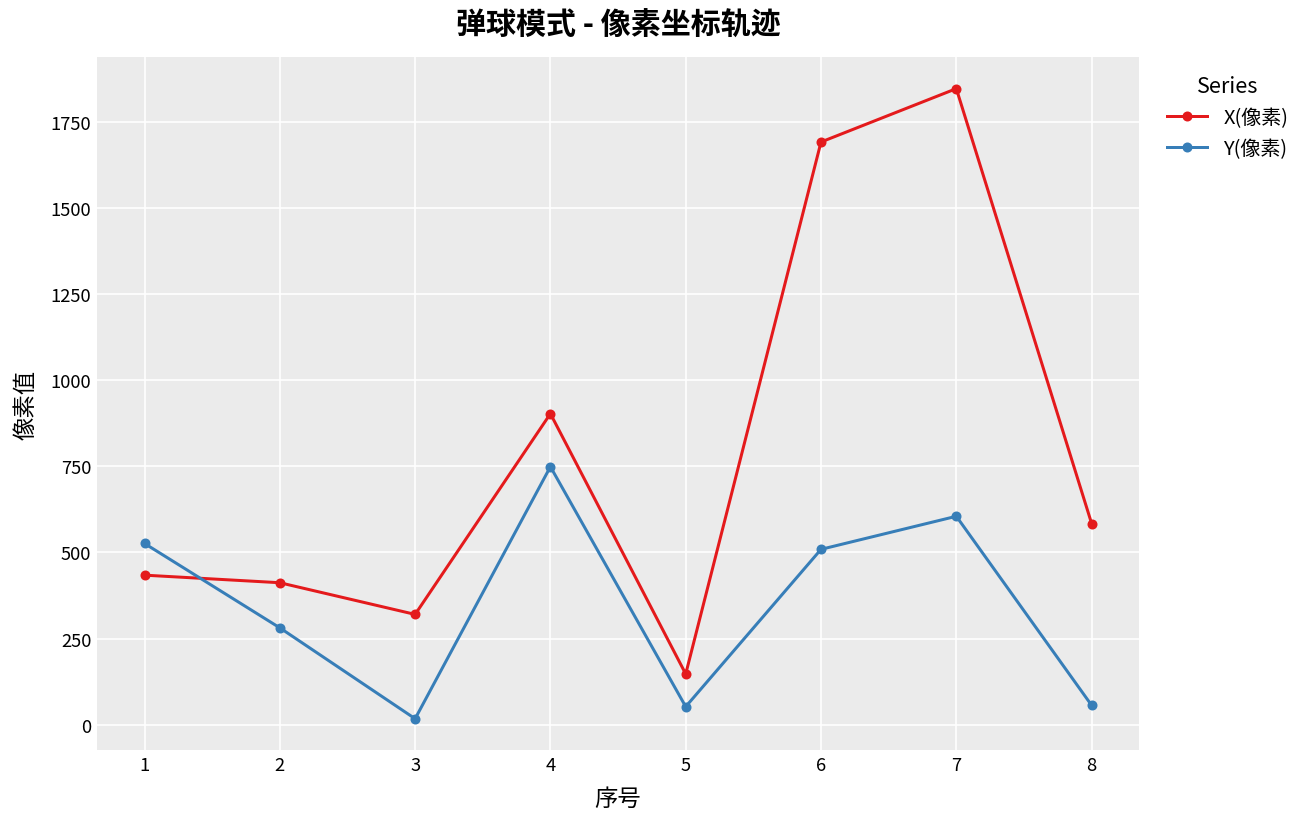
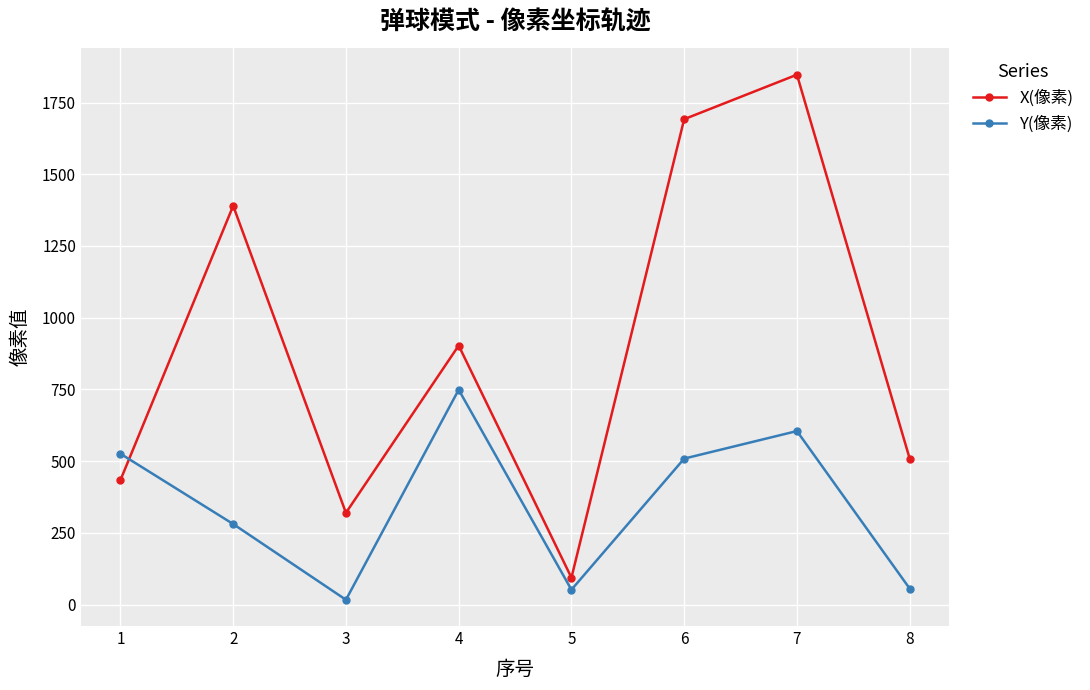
X(像素), 2: 410 -> 1390
X(像素), 5: 150 -> 90
X(像素), 8: 580 -> 510
